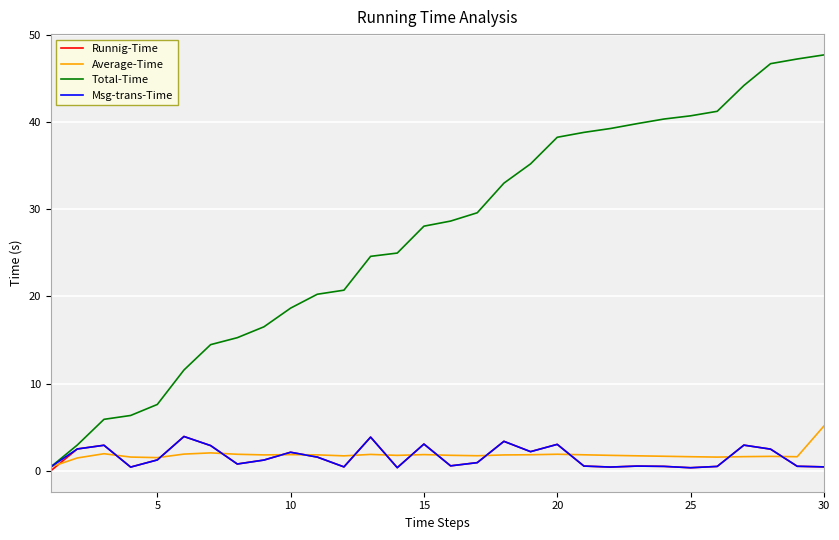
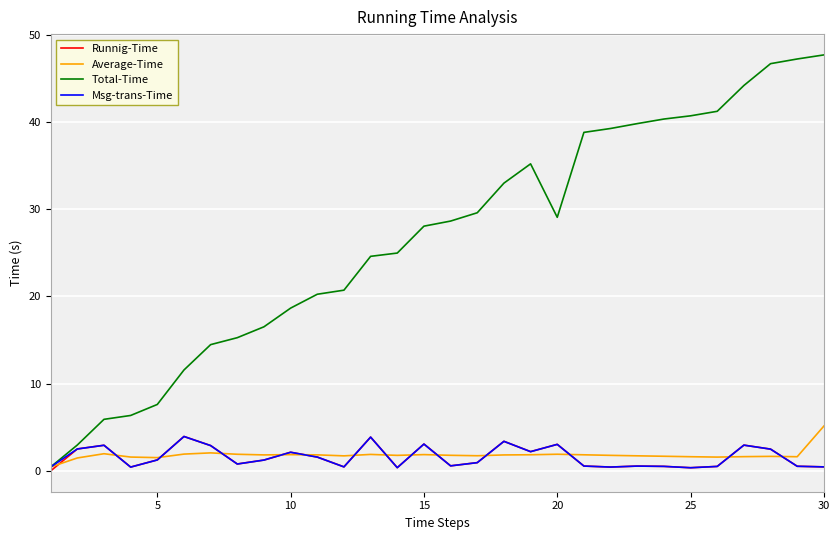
Total-Time, 20: 38 -> 29
